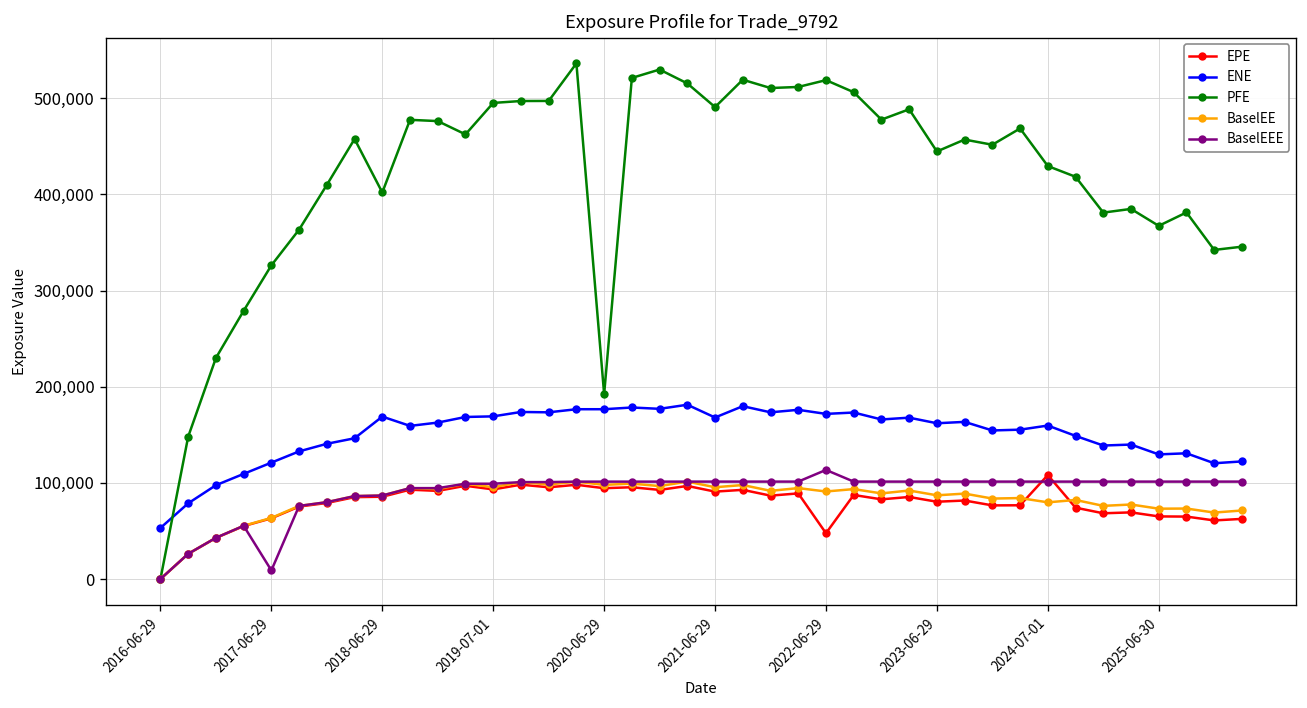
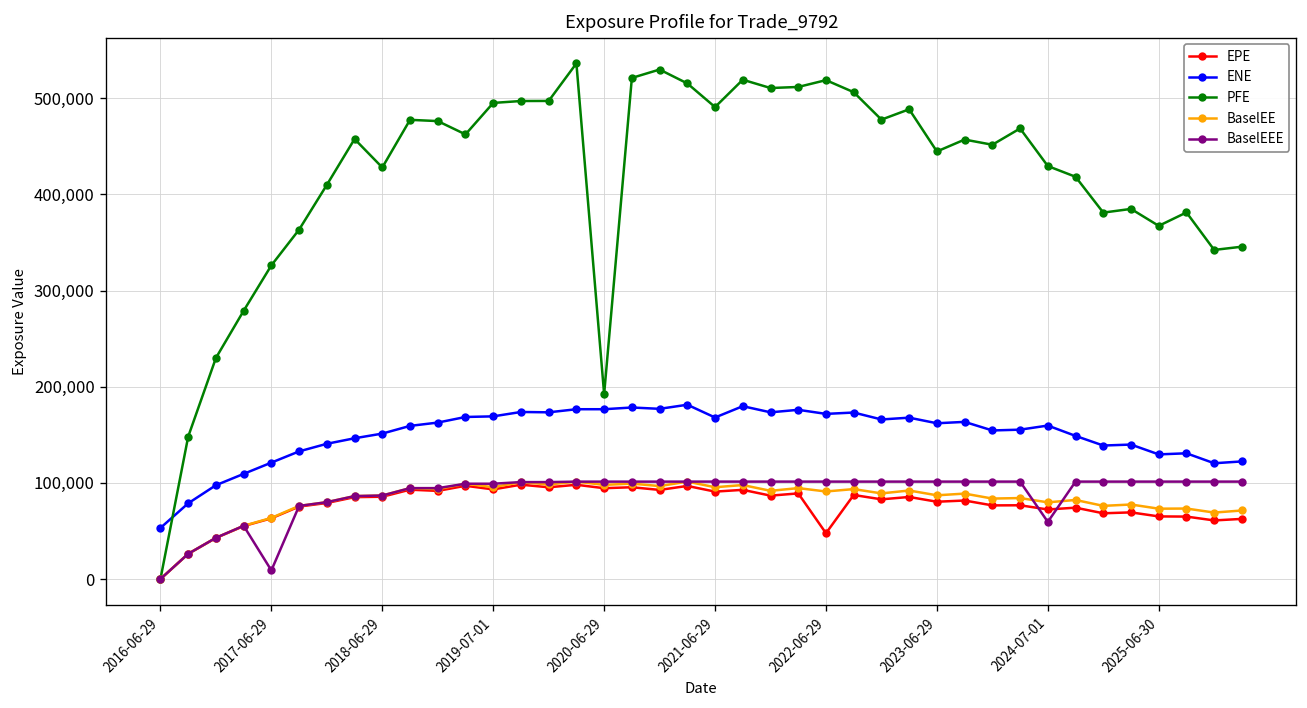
ENE, 2018-06-29: 170,000 -> 150,000
PFE, 2018-06-29: 400,000 -> 430,000
BaselEEE, 2022-06-29: 110,000 -> 100,000
EPE, 2024-07-01: 110,000 -> 70,000
BaselEEE, 2024-07-01: 100,000 -> 60,000
